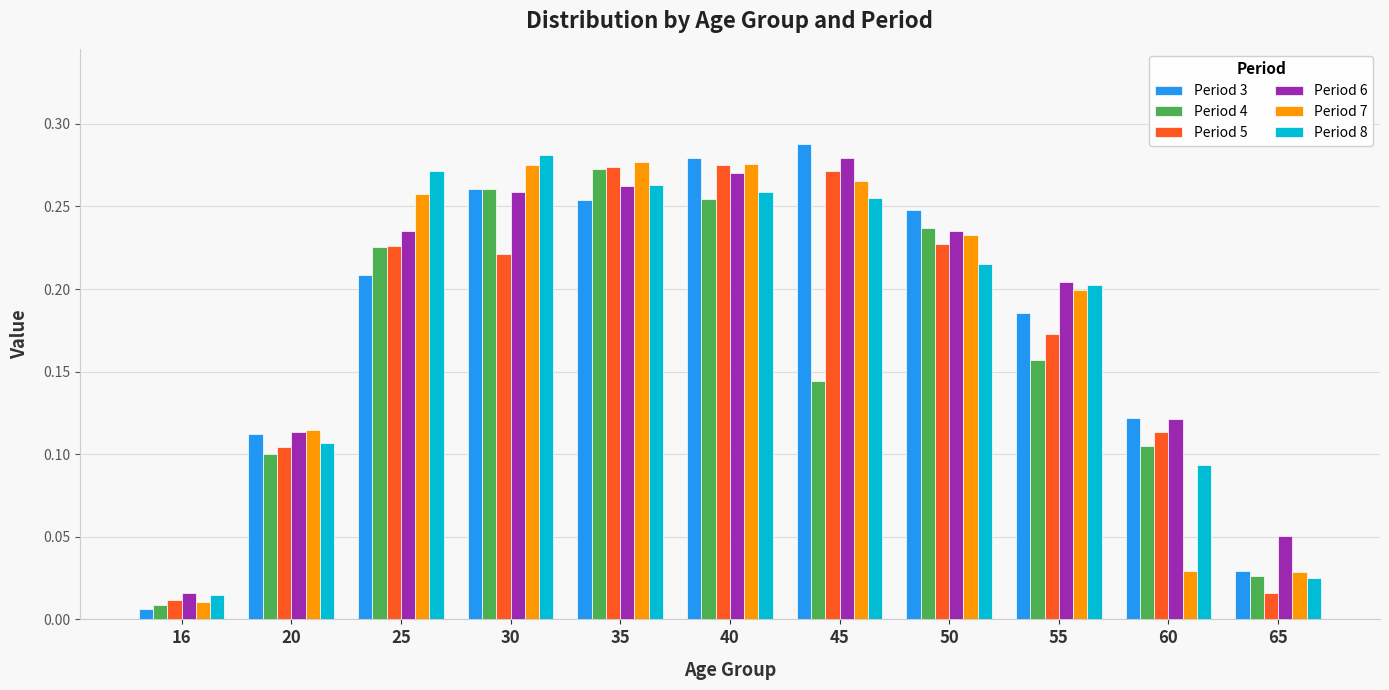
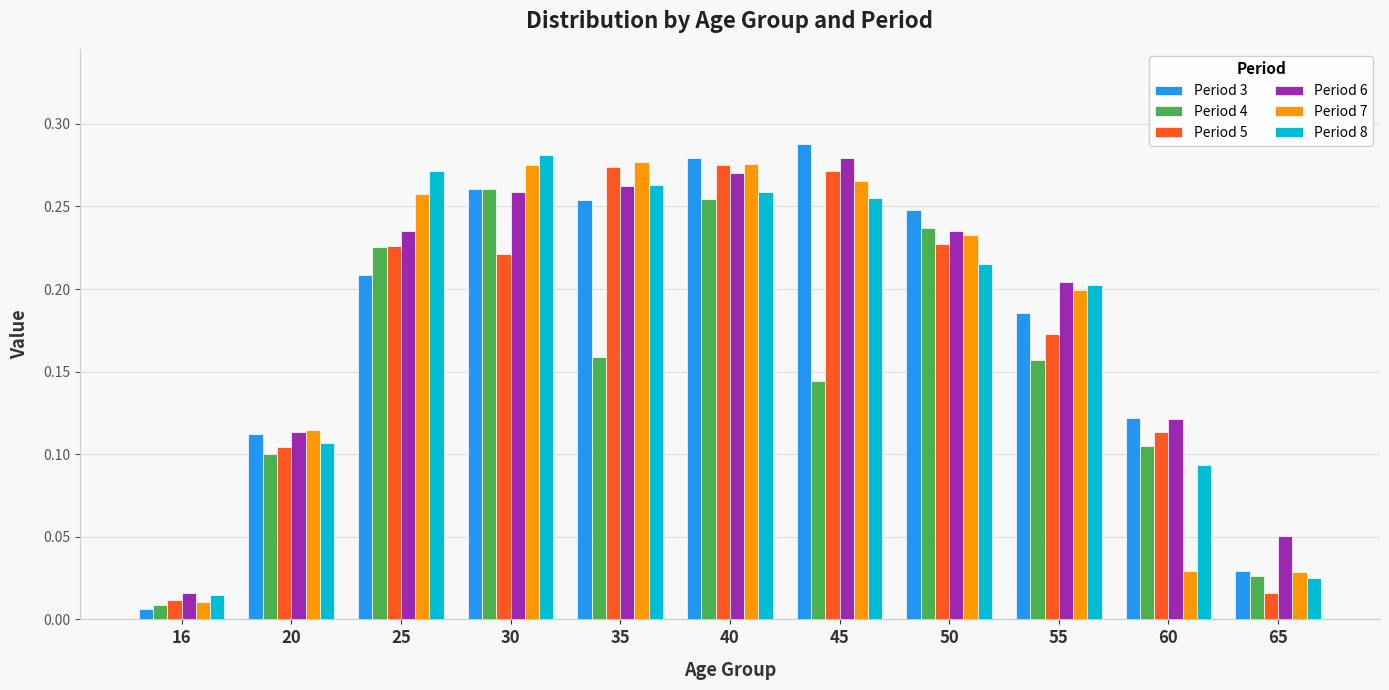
Period 4, 35: 0.272 -> 0.159
